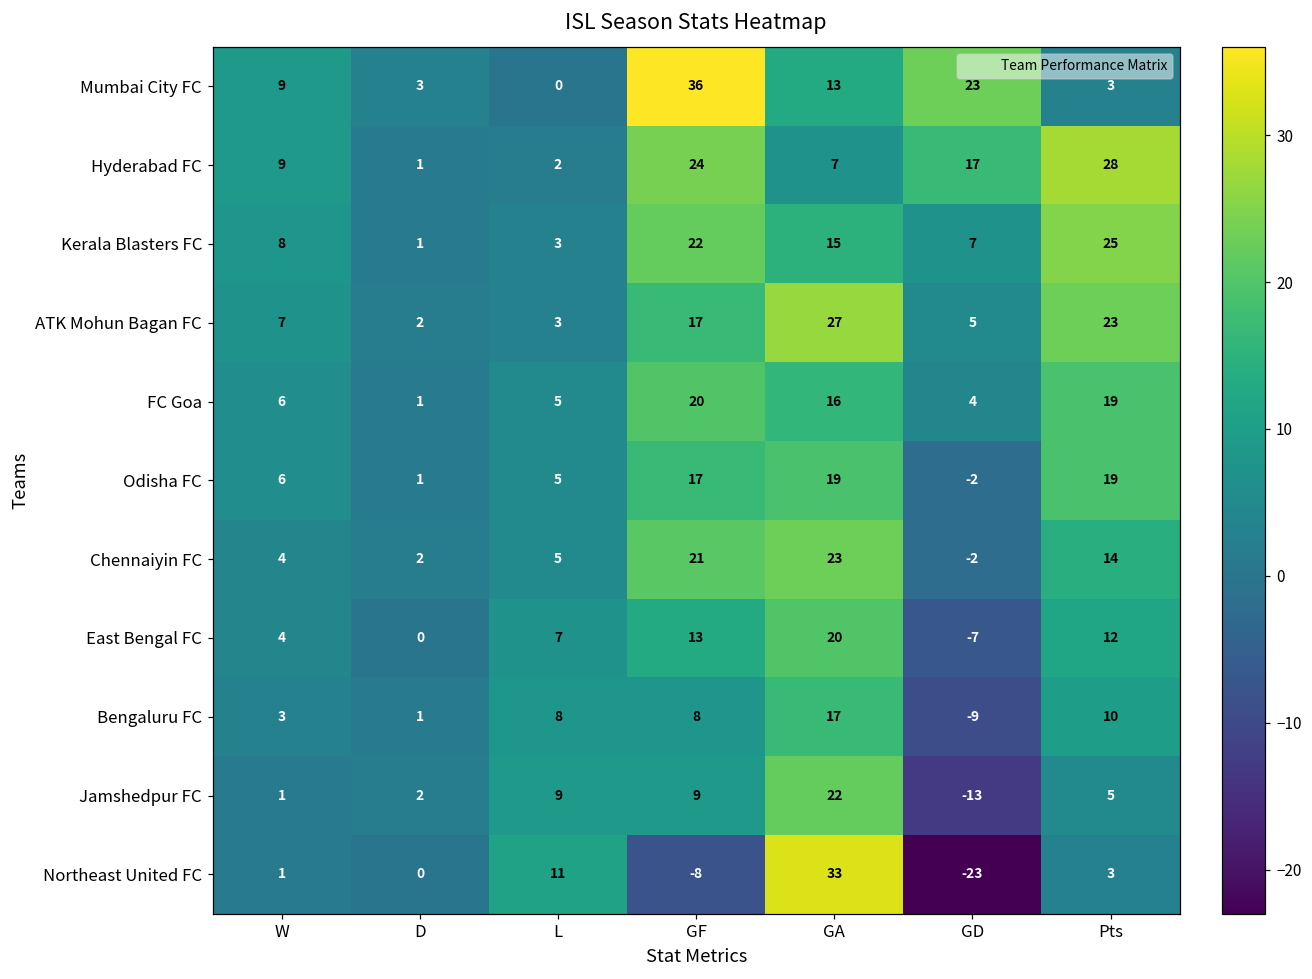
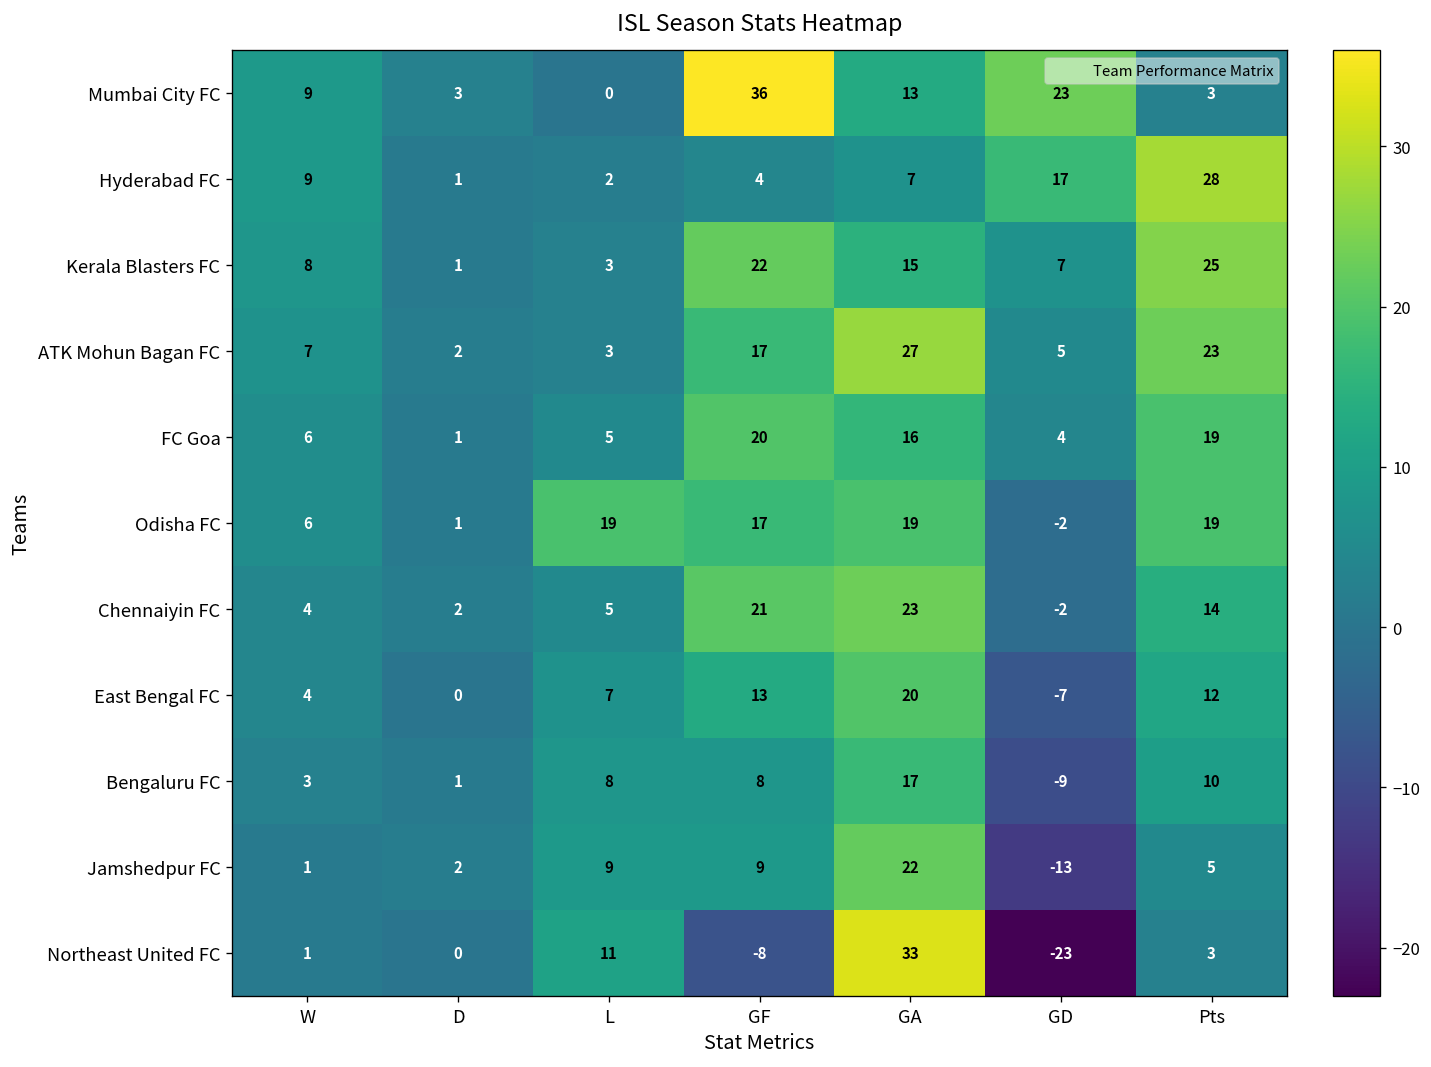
Hyderabad FC, GF: 24 -> 4
Odisha FC, L: 5 -> 19
